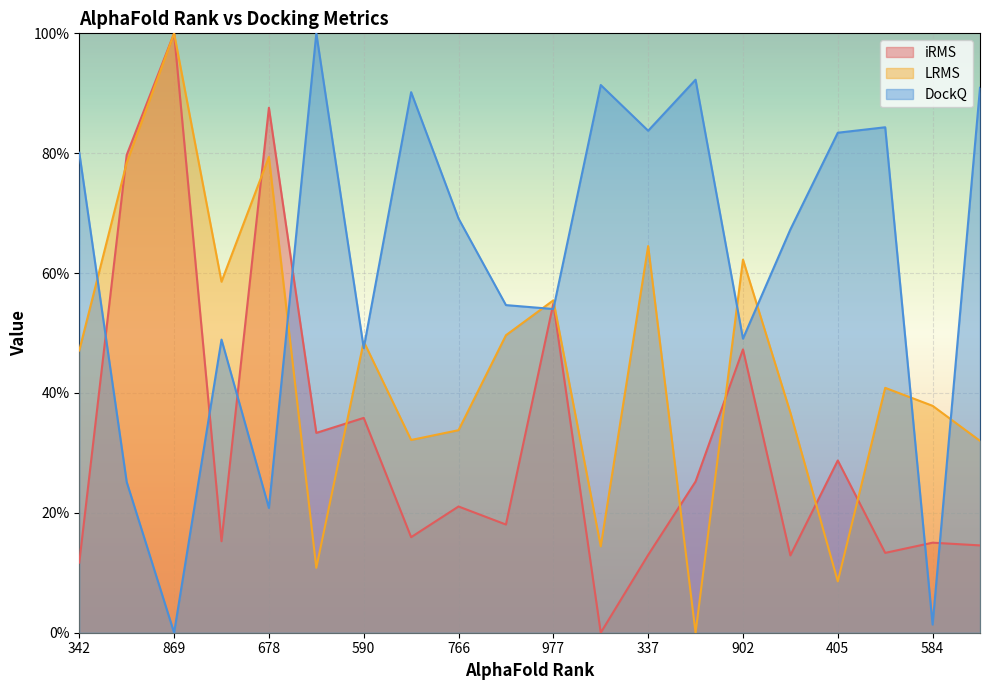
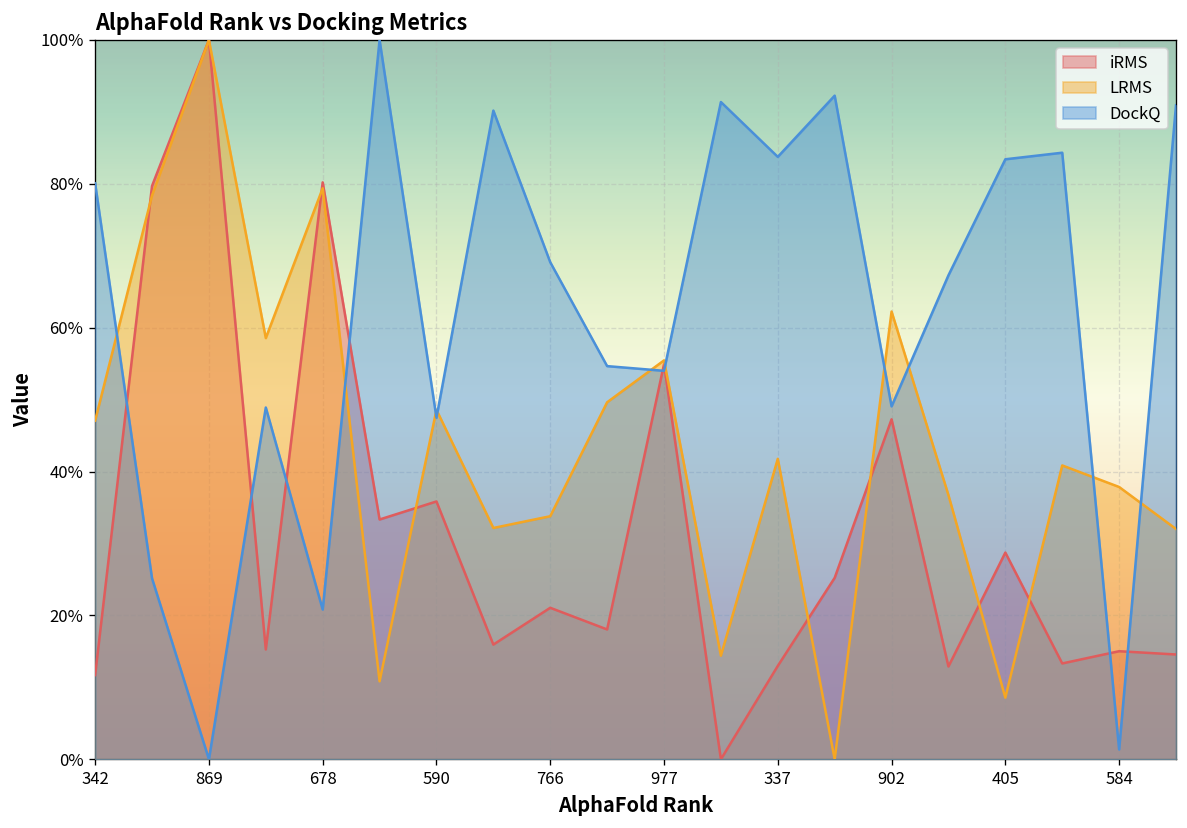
iRMS, 678: 88% -> 80%
LRMS, 337: 65% -> 42%
